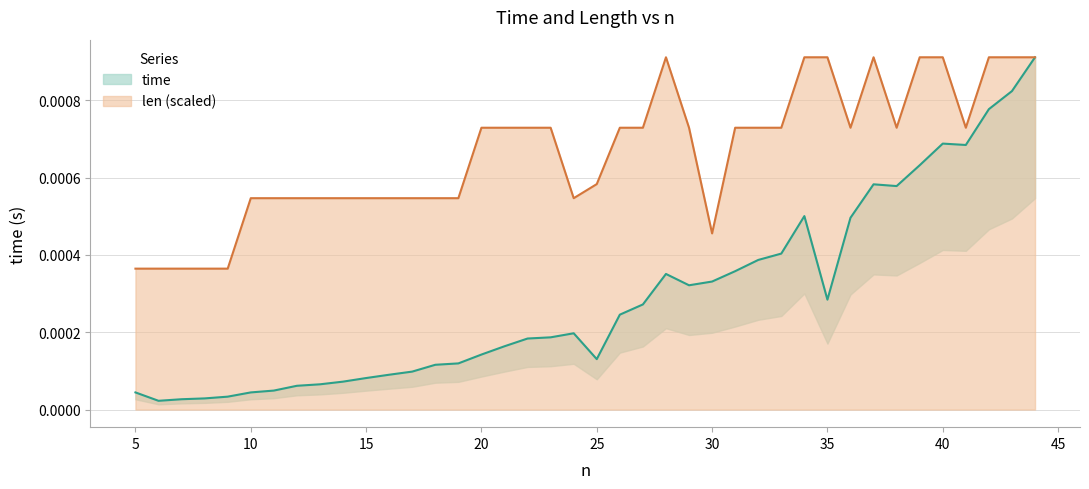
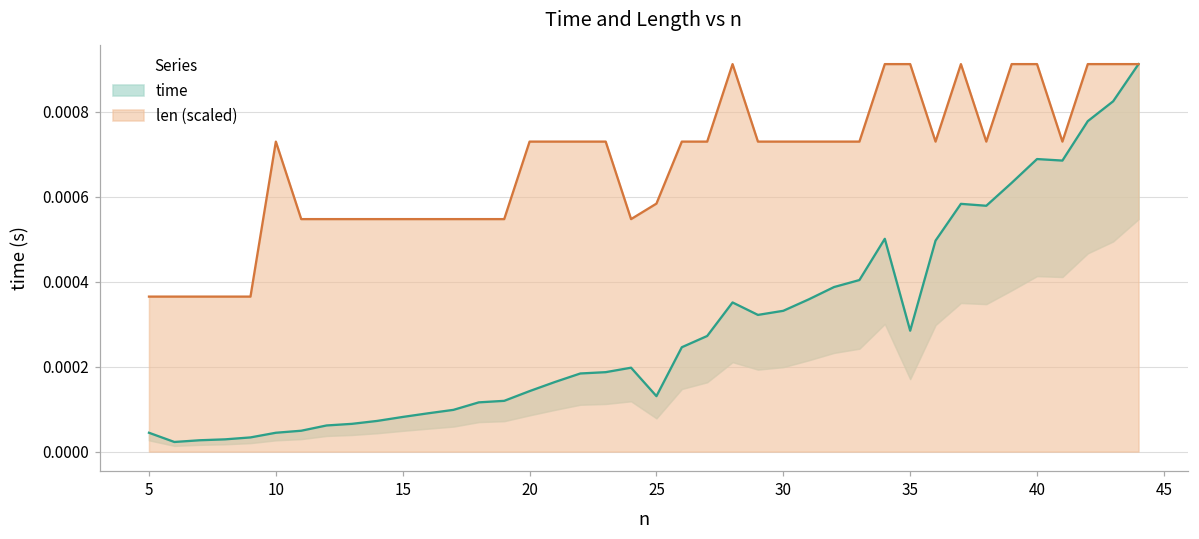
len (scaled), 10: 0.00055 -> 0.00073
len (scaled), 30: 0.00046 -> 0.00073
